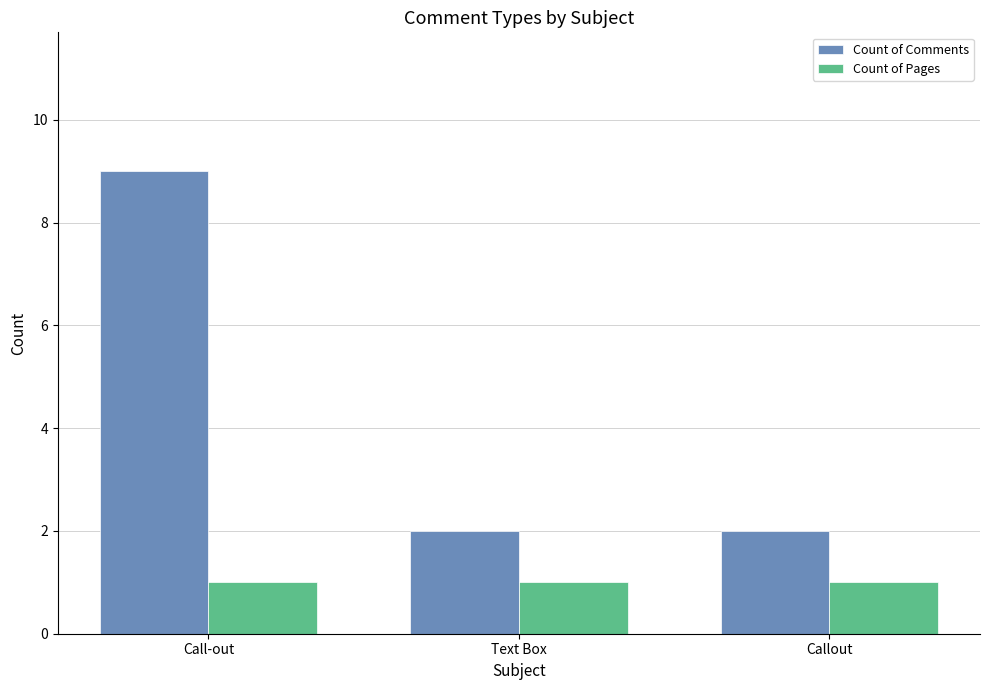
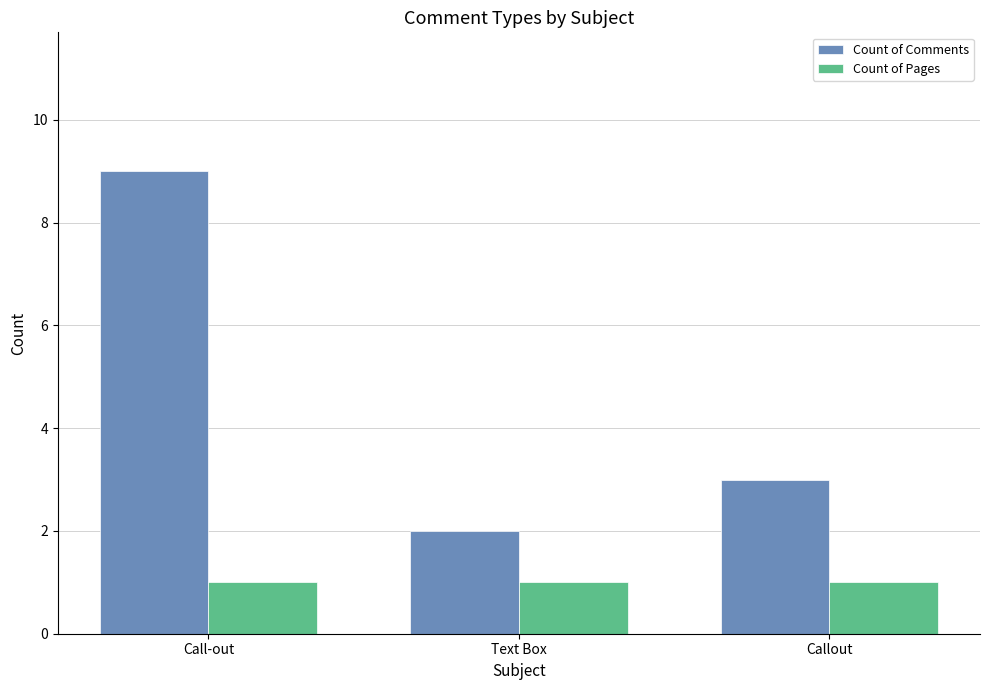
Count of Comments, Callout: 2 -> 3
